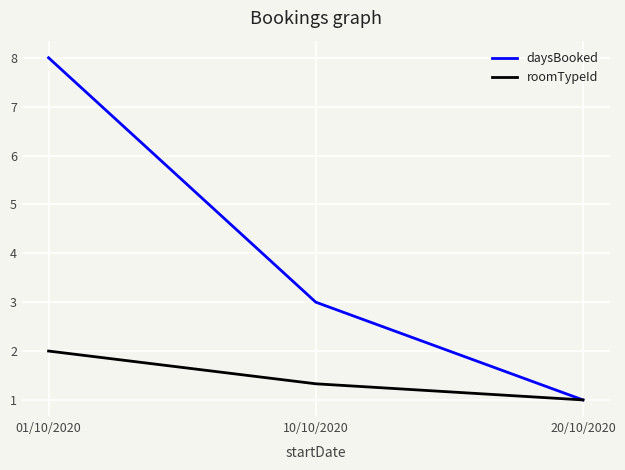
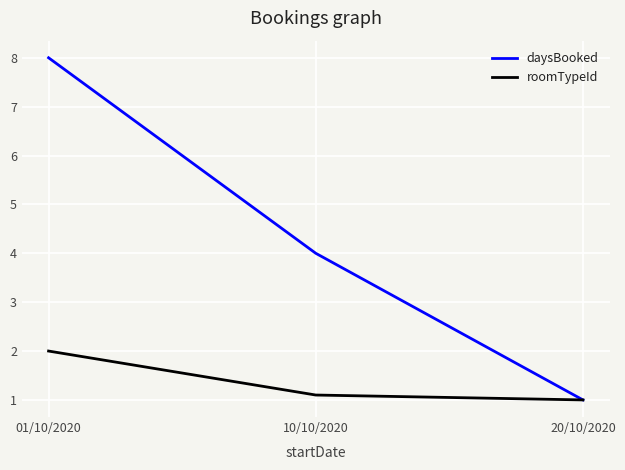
daysBooked, 10/10/2020: 3 -> 4
roomTypeId, 10/10/2020: 1.3 -> 1.1
